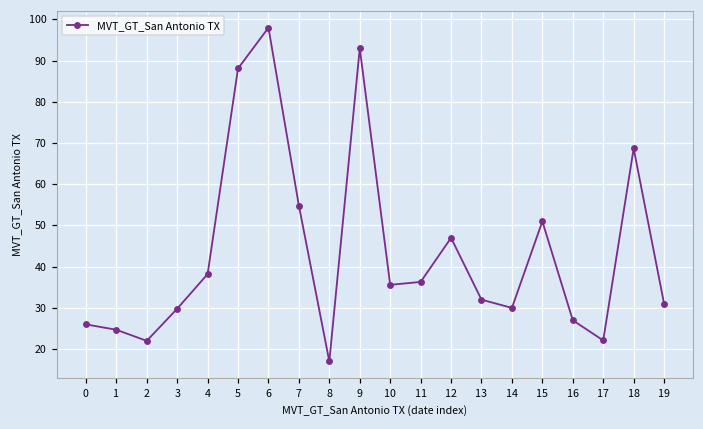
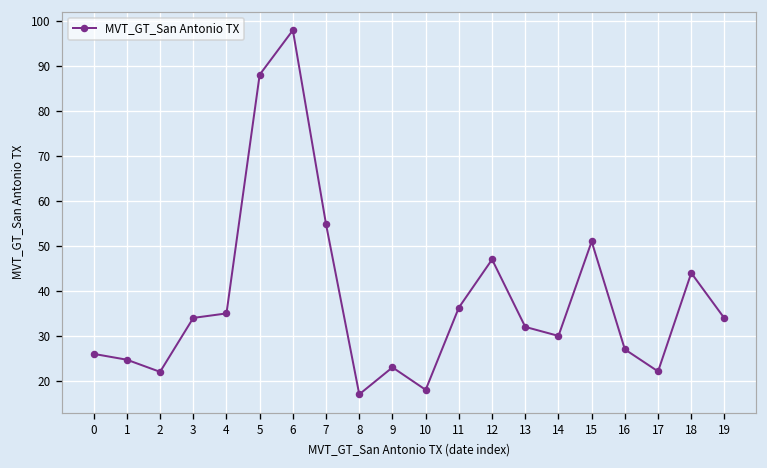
3: 30 -> 34
4: 38 -> 35
9: 93 -> 23
10: 36 -> 18
18: 69 -> 44
19: 31 -> 34
